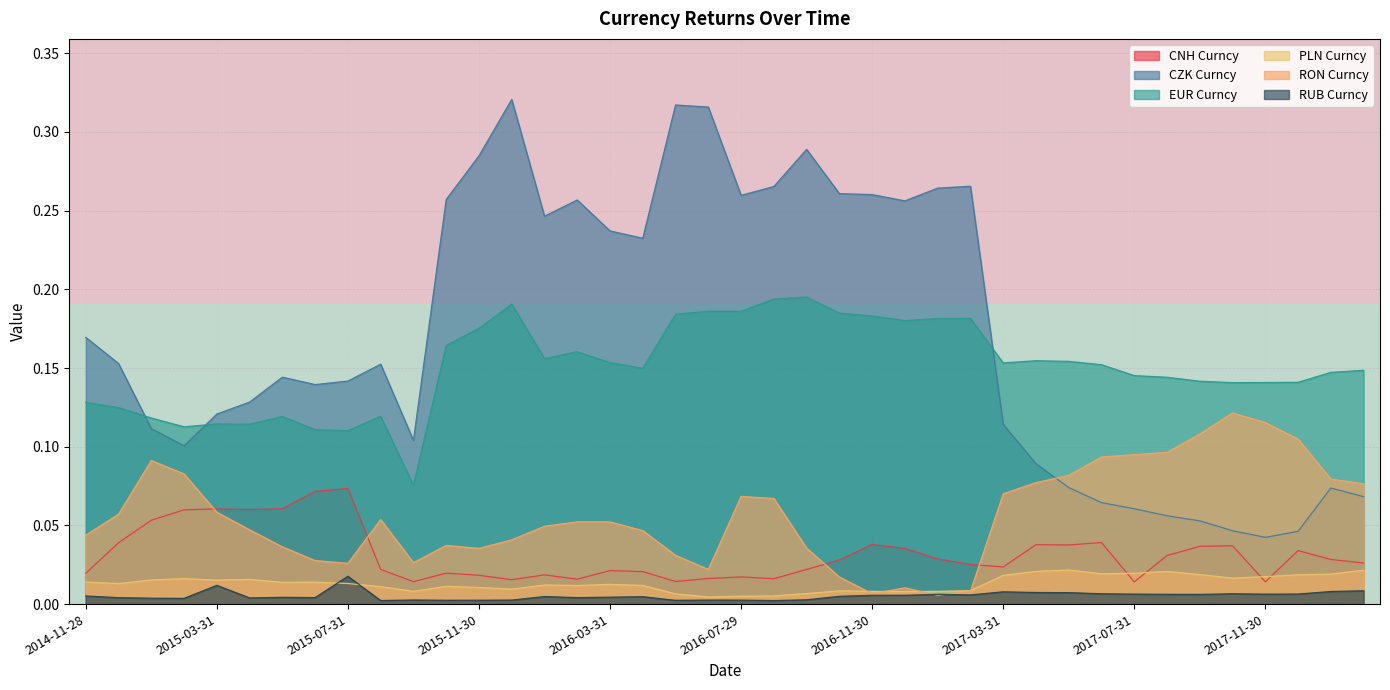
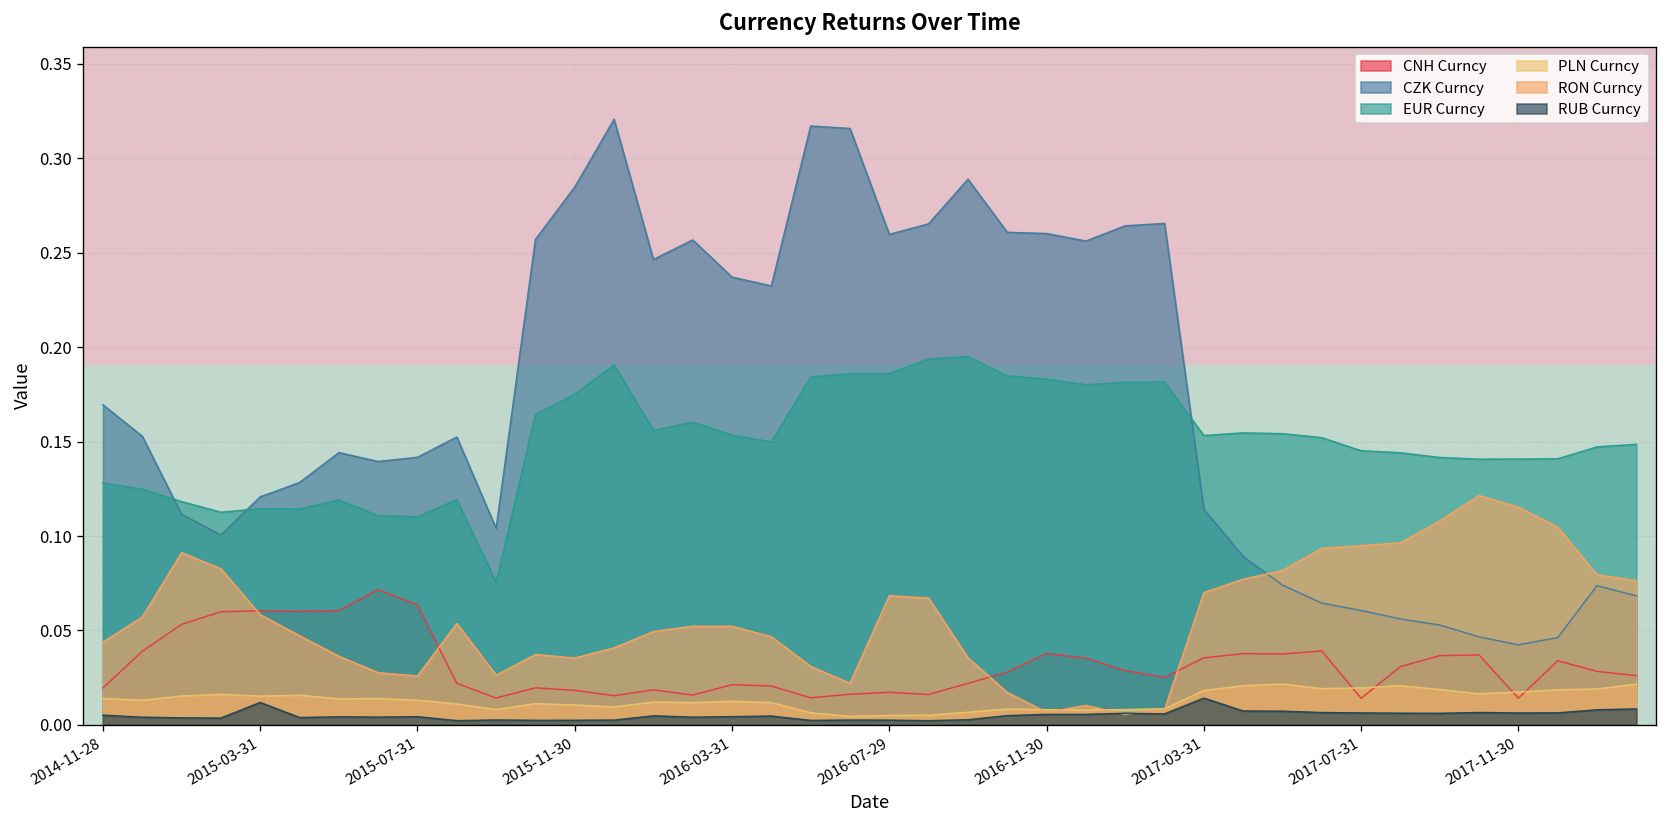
CNH Curncy, 2015-07-31: 0.073 -> 0.063
RUB Curncy, 2015-07-31: 0.018 -> 0.004
CNH Curncy, 2017-03-31: 0.024 -> 0.036
RUB Curncy, 2017-03-31: 0.008 -> 0.014
